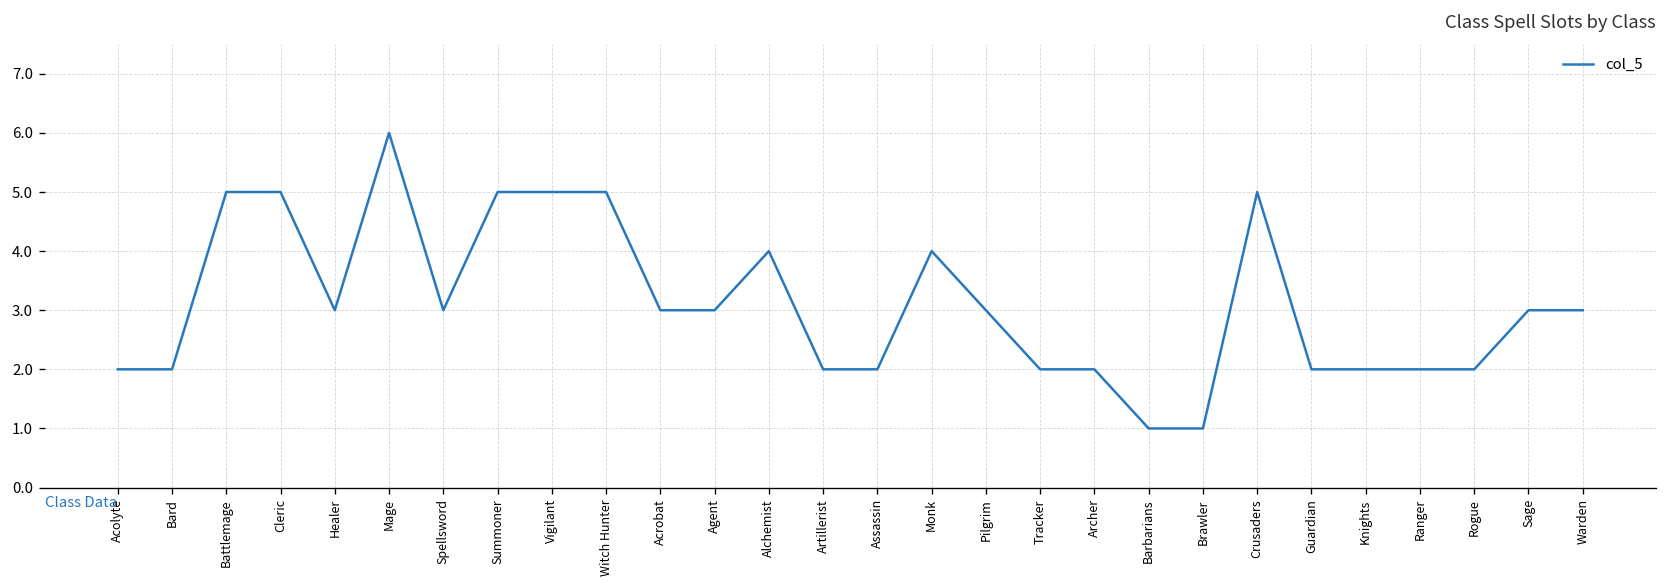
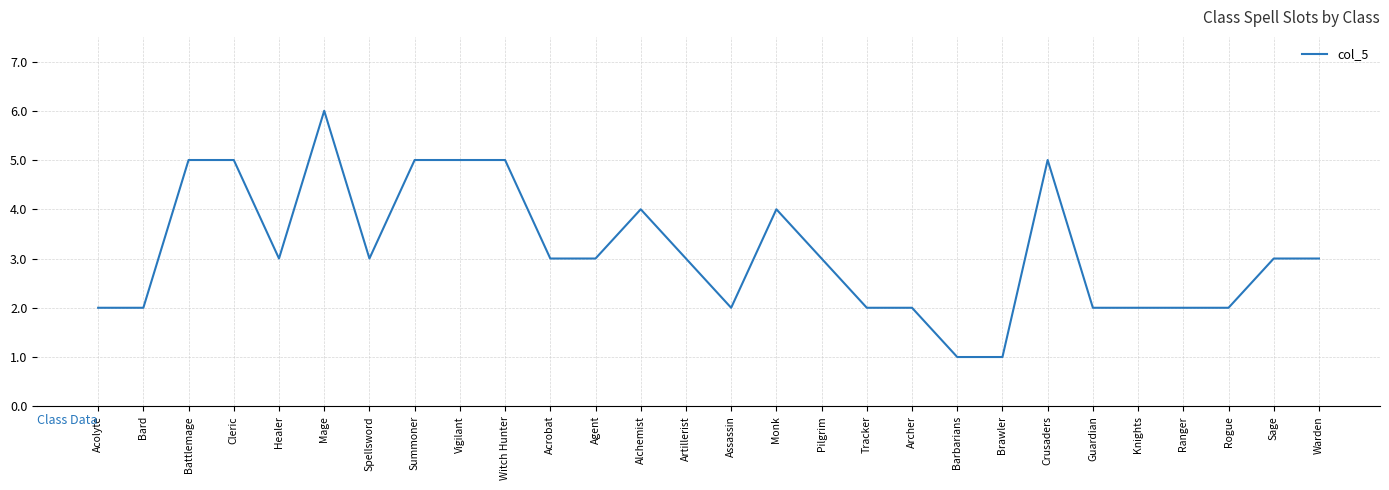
Artillerist: 2 -> 3
